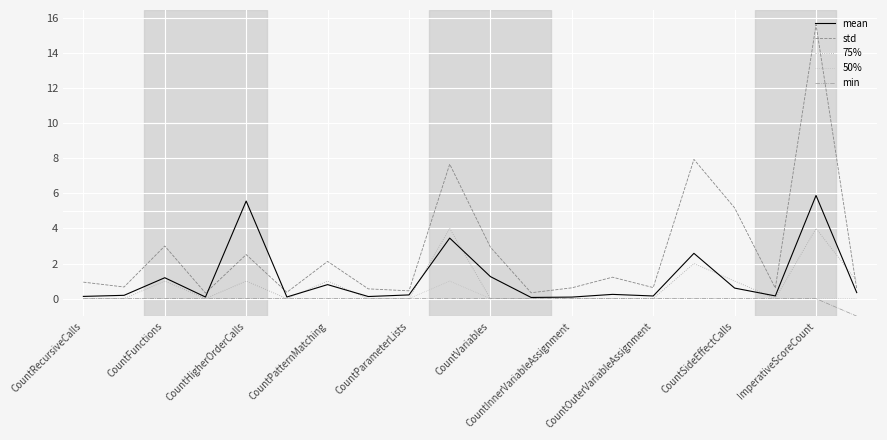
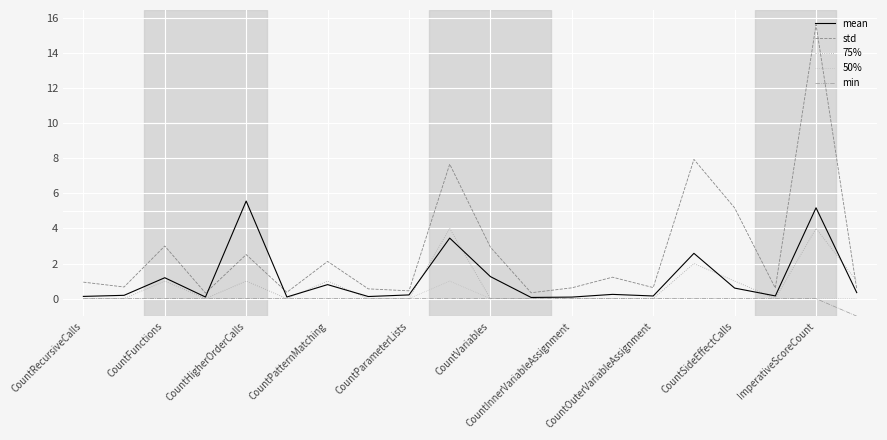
mean, ImperativeScoreCount: 5.9 -> 5.2
